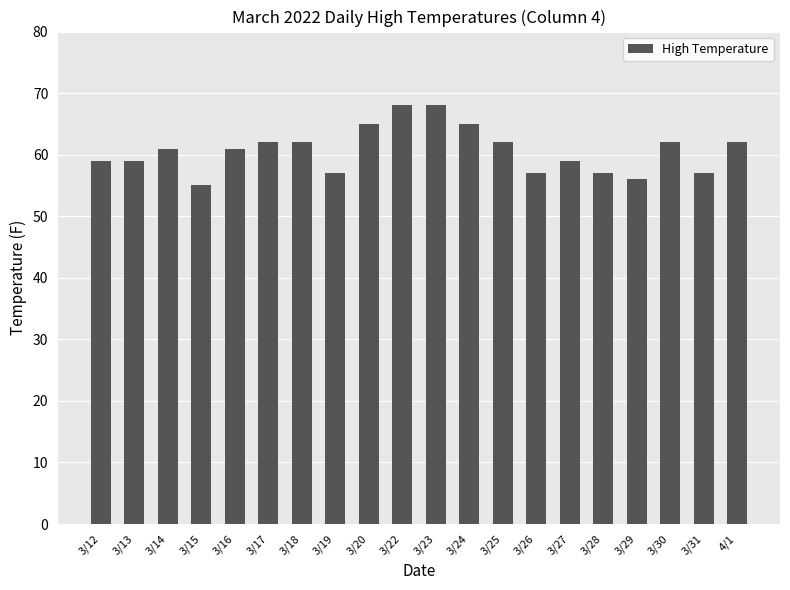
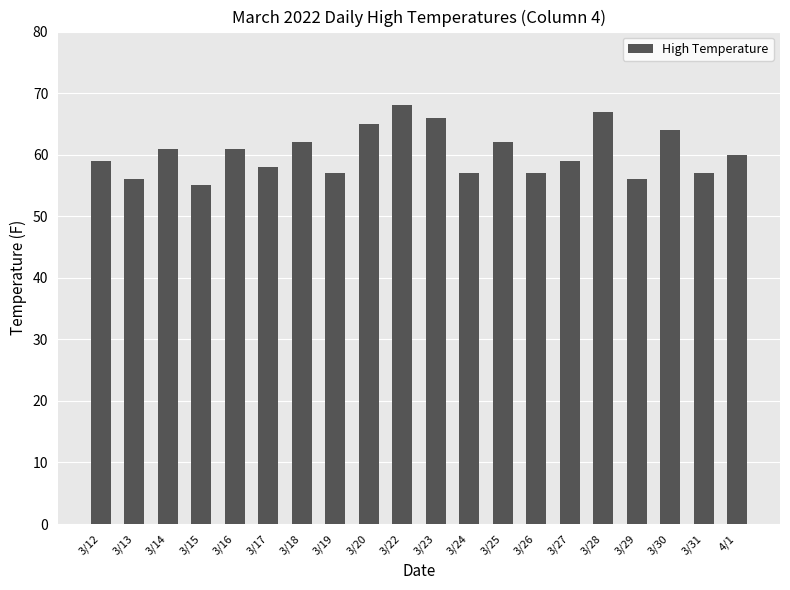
3/13: 59 -> 56
3/17: 62 -> 58
3/23: 68 -> 66
3/24: 65 -> 57
3/28: 57 -> 67
3/30: 62 -> 64
4/1: 62 -> 60
